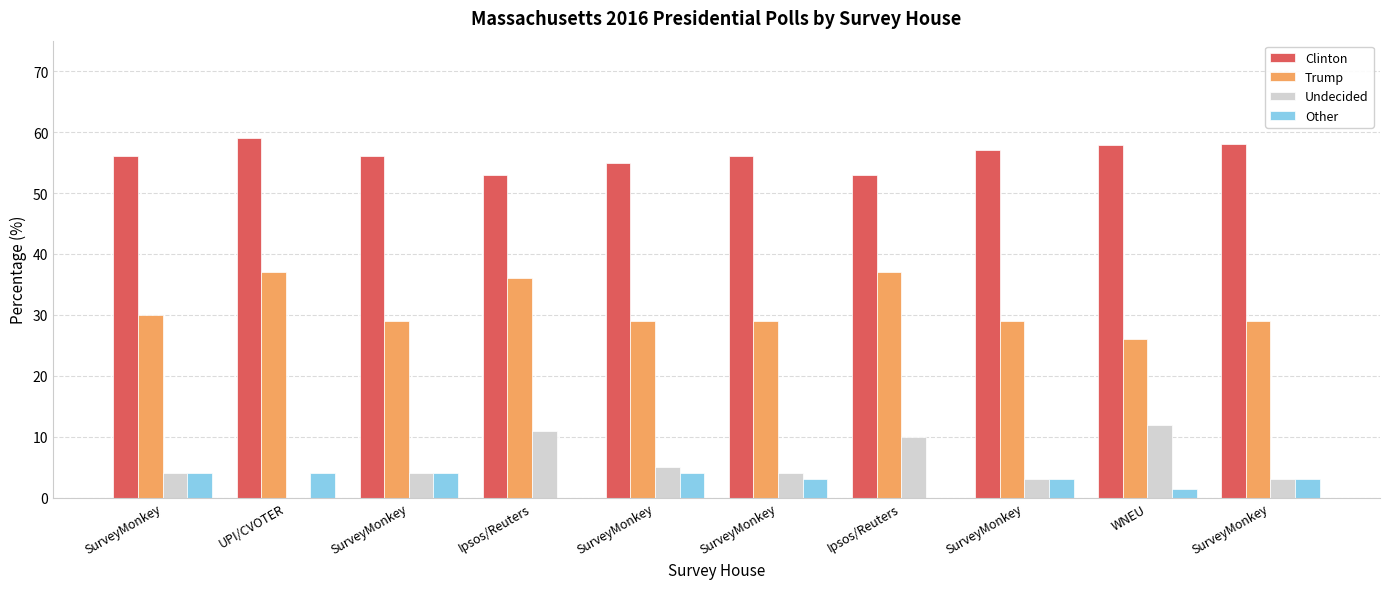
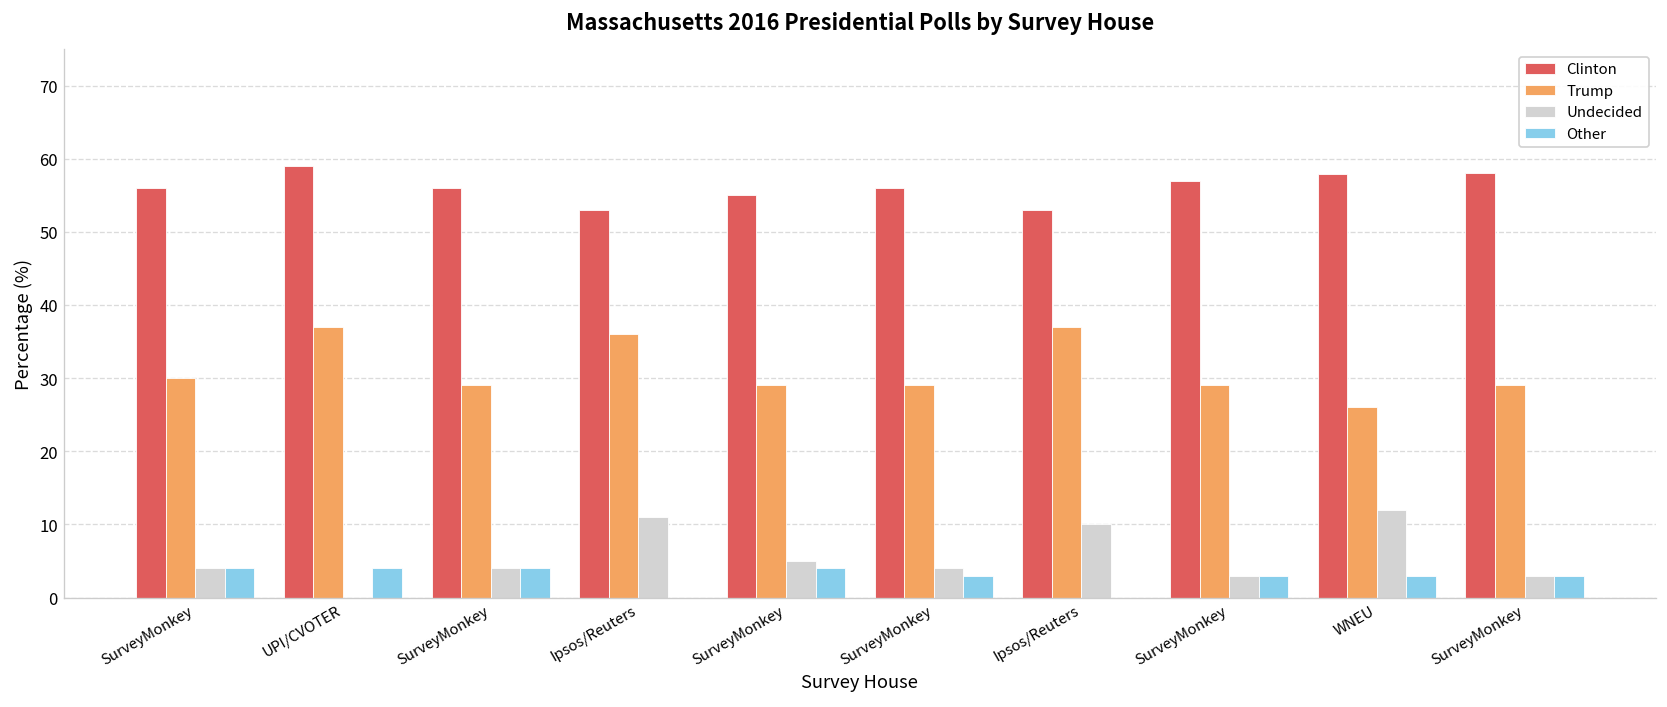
Other, WNEU: 1 -> 3
